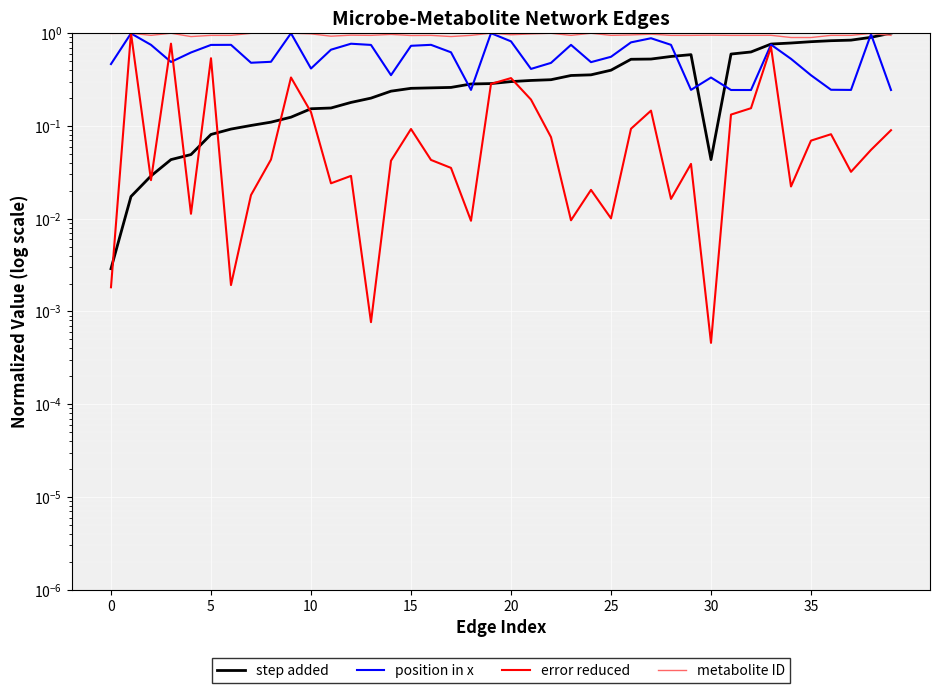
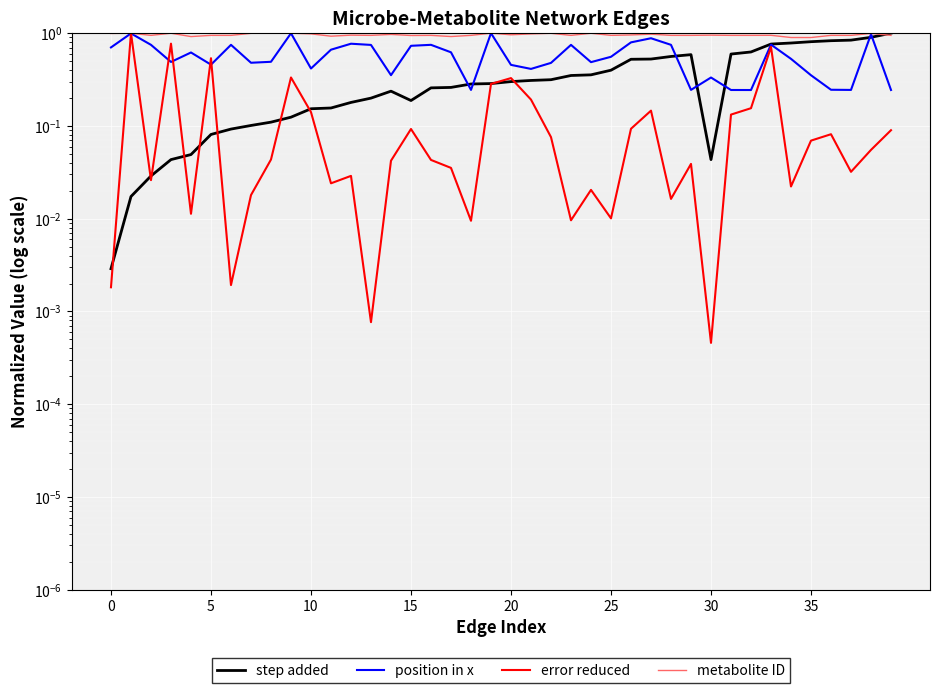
position in x, 0: 0.5 -> 0.7
position in x, 5: 0.7 -> 0.5
step added, 15: 0.25 -> 0.19
position in x, 20: 0.8 -> 0.5
